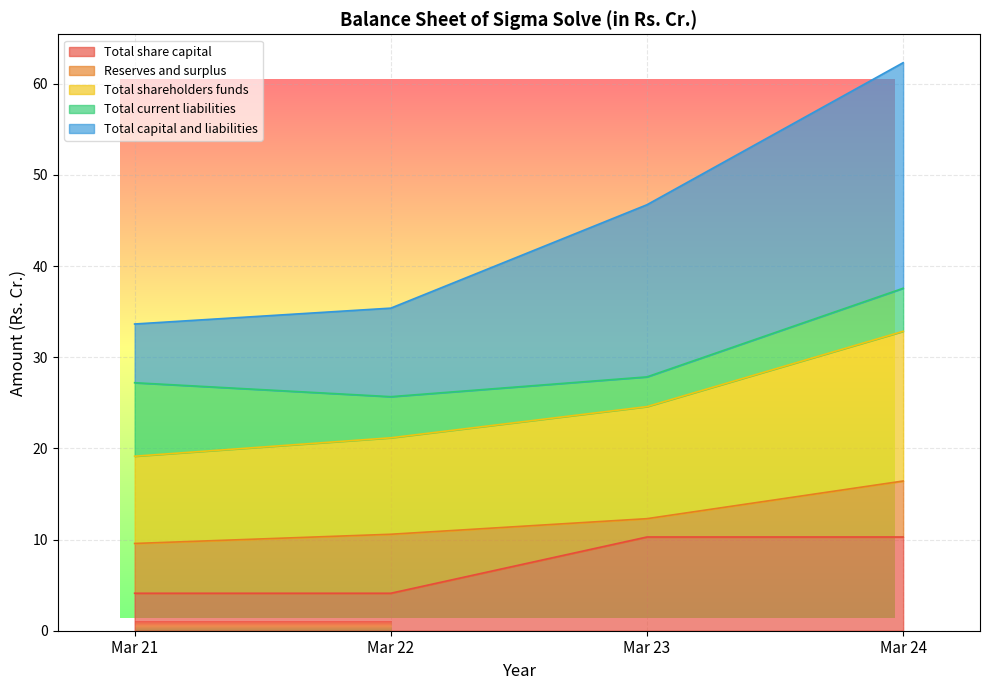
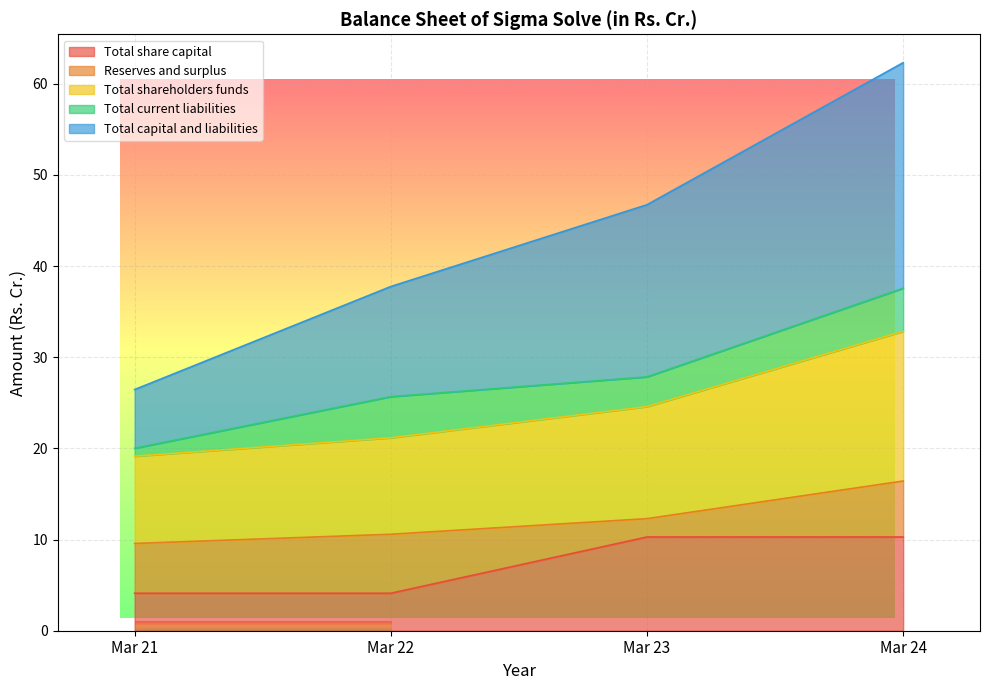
Total current liabilities, Mar 21: 8 -> 1
Total capital and liabilities, Mar 22: 10 -> 12
